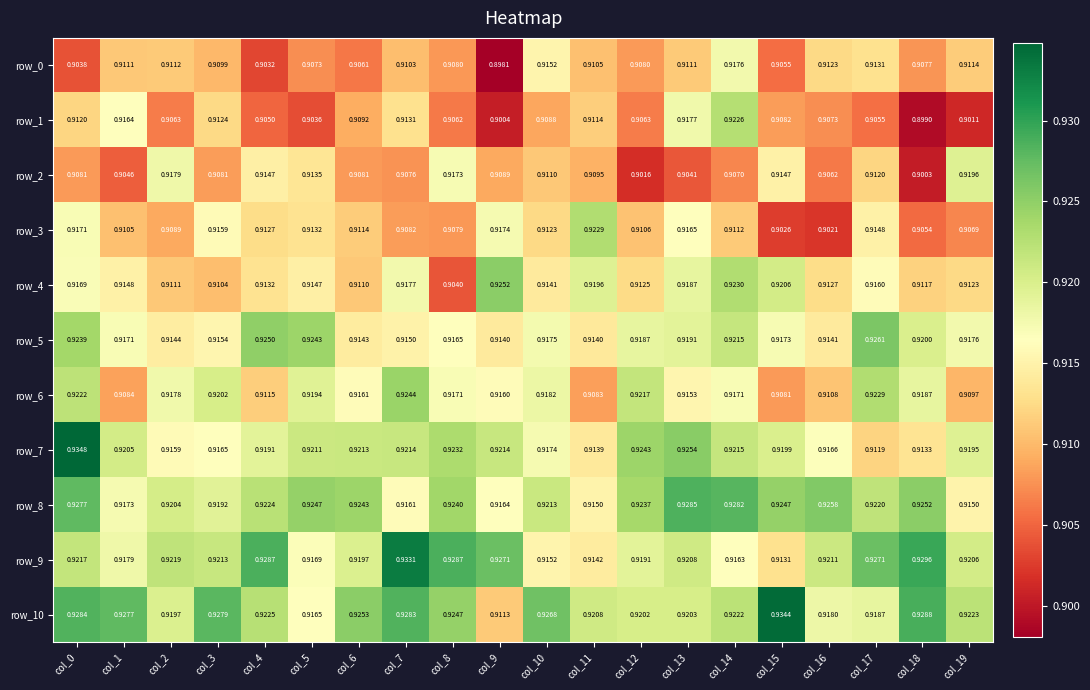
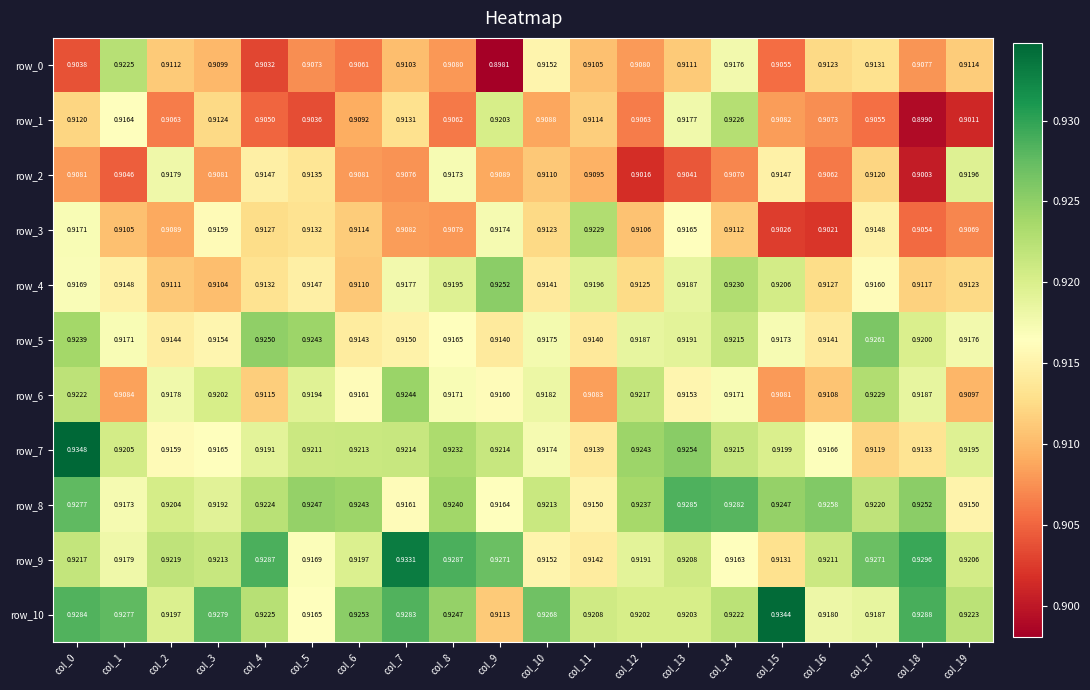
row_0, col_1: 0.9111 -> 0.9225
row_1, col_9: 0.9004 -> 0.9203
row_4, col_8: 0.9040 -> 0.9195
